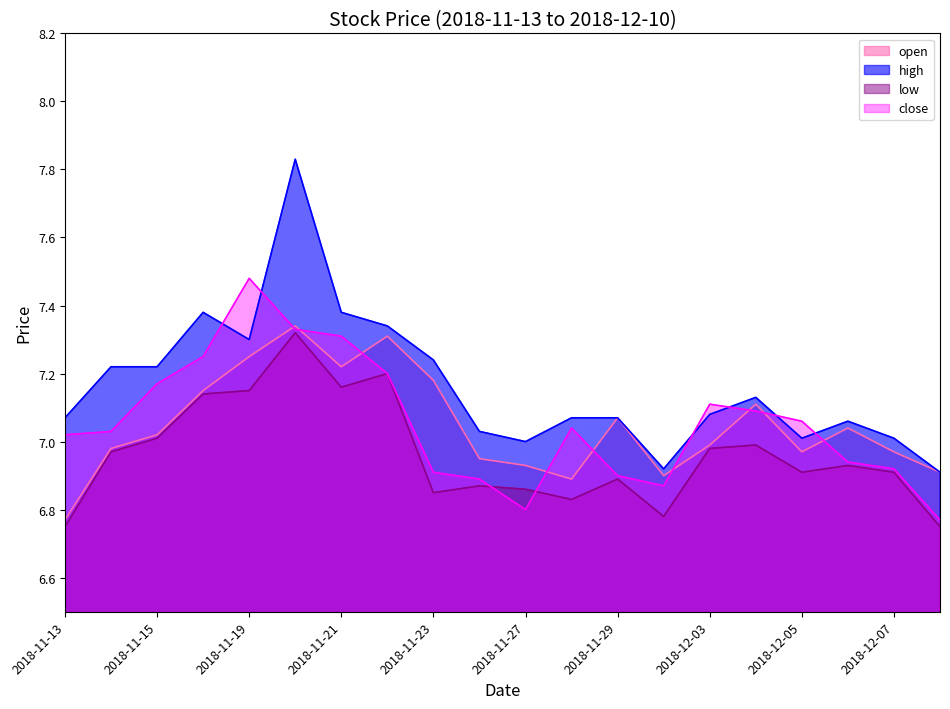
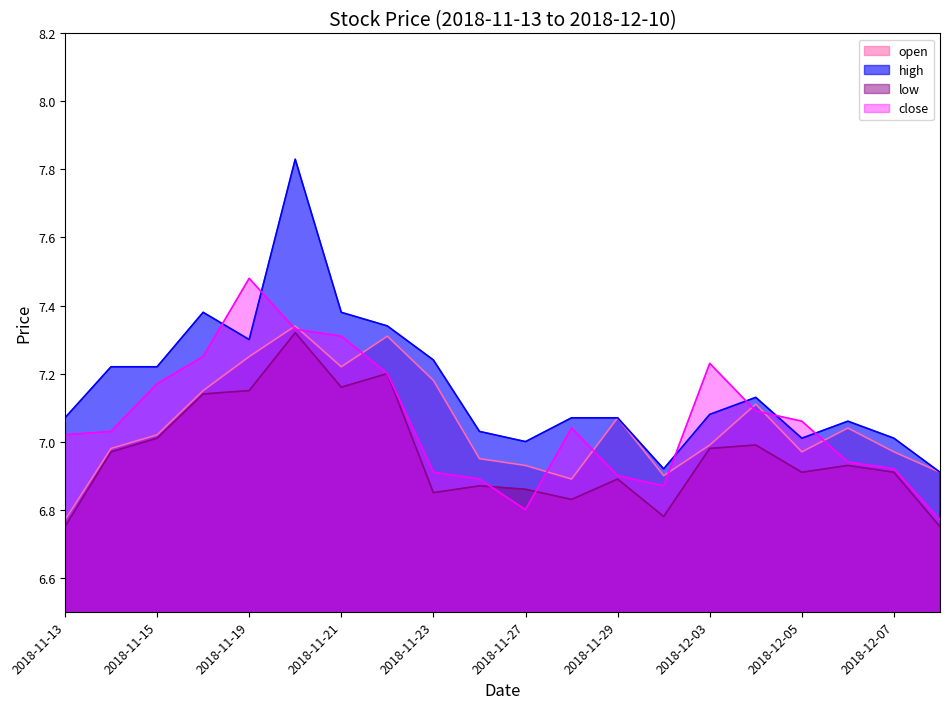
close, 2018-12-03: 7.11 -> 7.23
